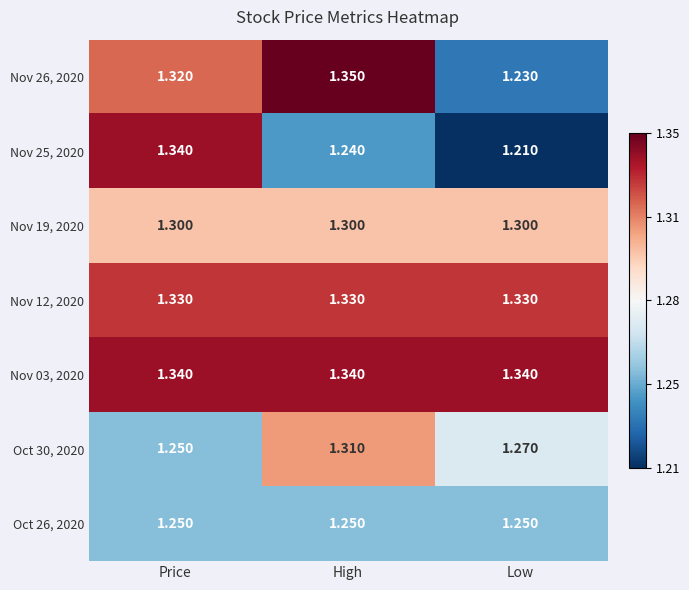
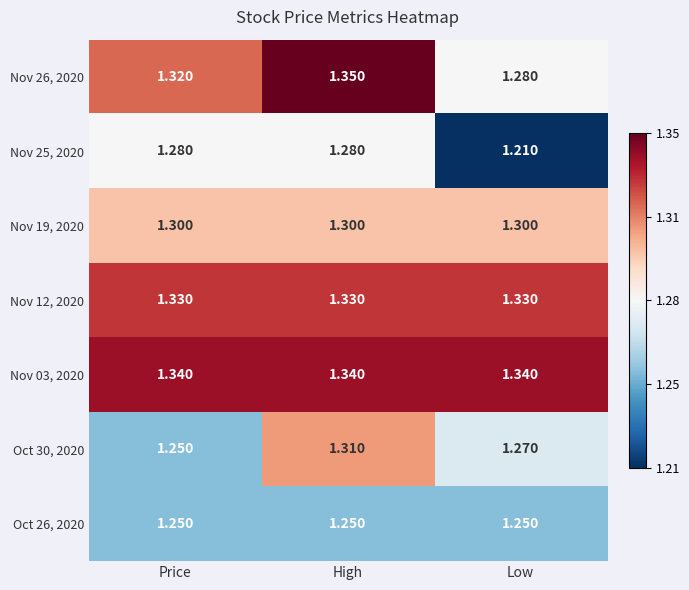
Nov 26, 2020, Low: 1.230 -> 1.280
Nov 25, 2020, Price: 1.340 -> 1.280
Nov 25, 2020, High: 1.240 -> 1.280
